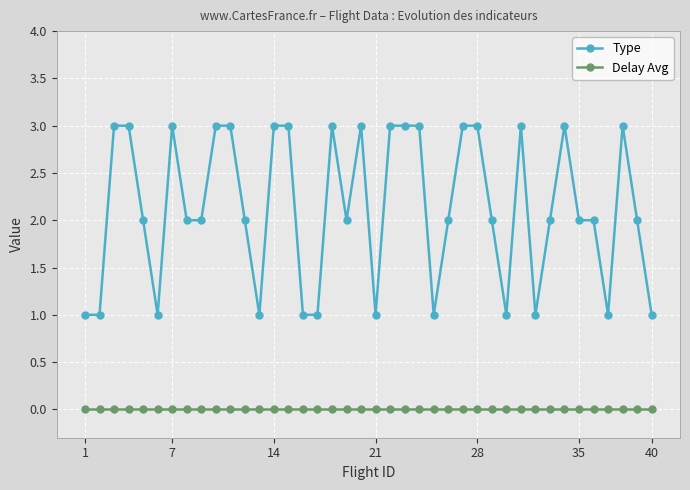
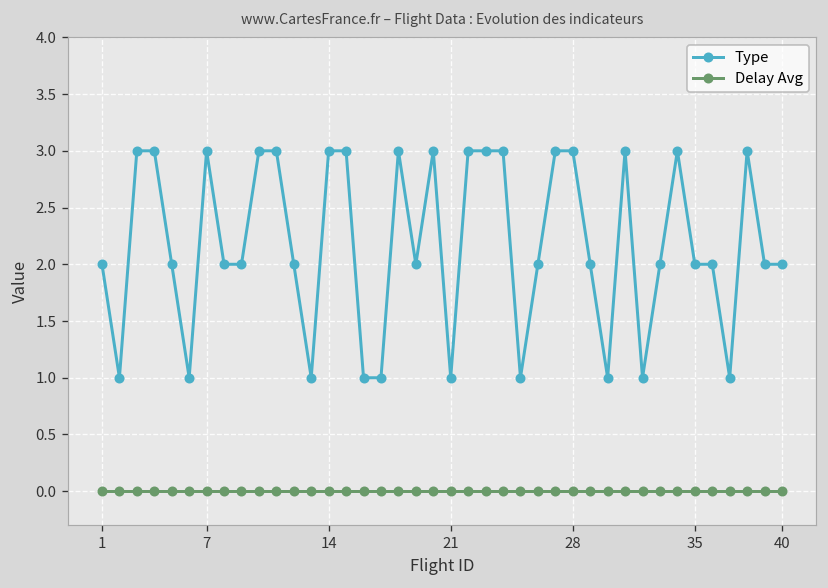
Type, 1: 1 -> 2
Type, 40: 1 -> 2
